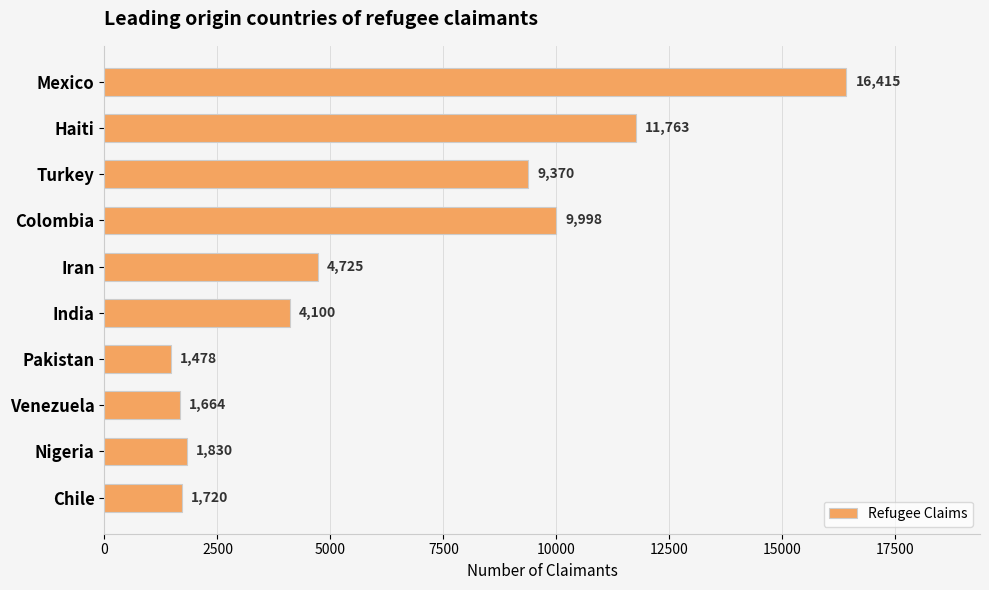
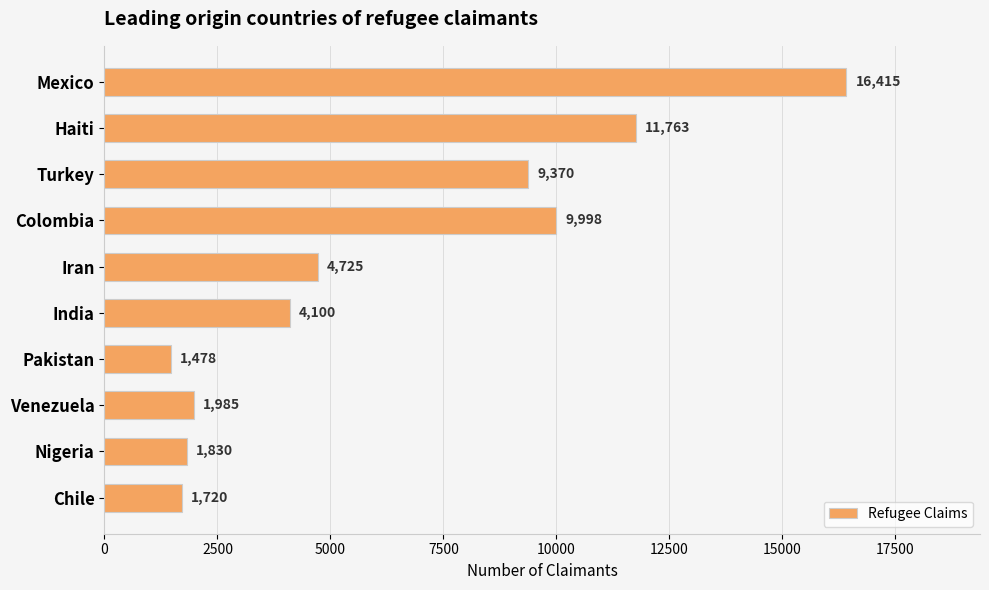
Venezuela: 1,664 -> 1,985
